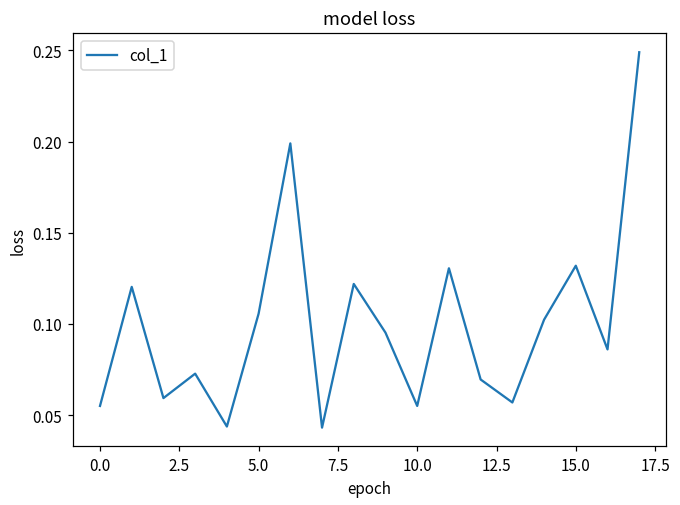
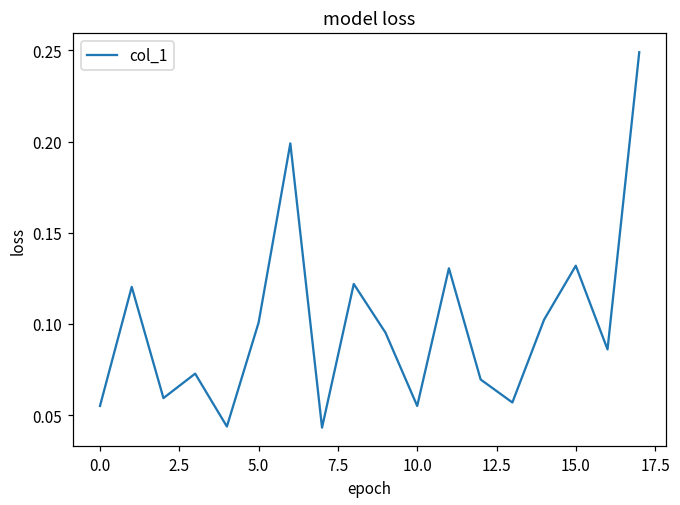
5.0: 0.106 -> 0.101
